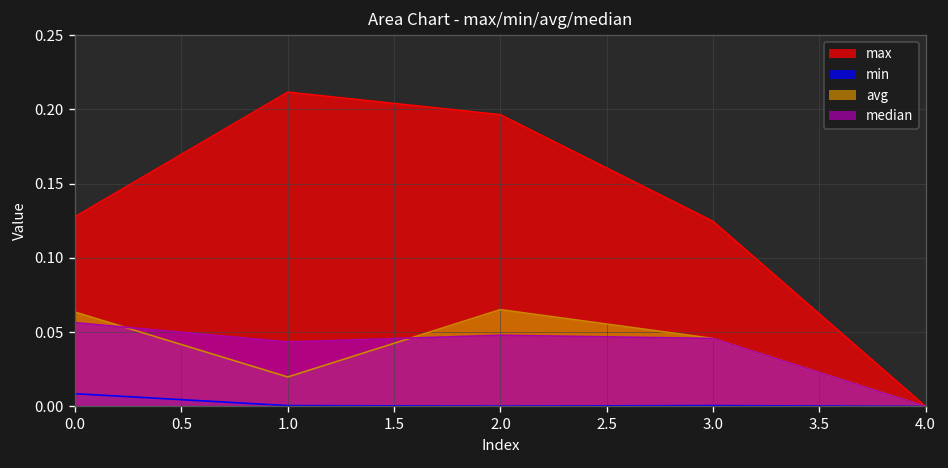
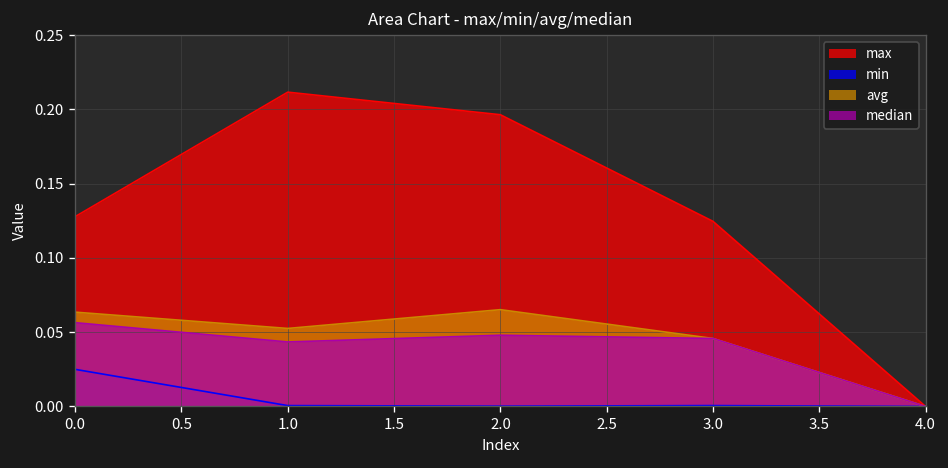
min, 0.0: 0.009 -> 0.025
avg, 1.0: 0.020 -> 0.053
